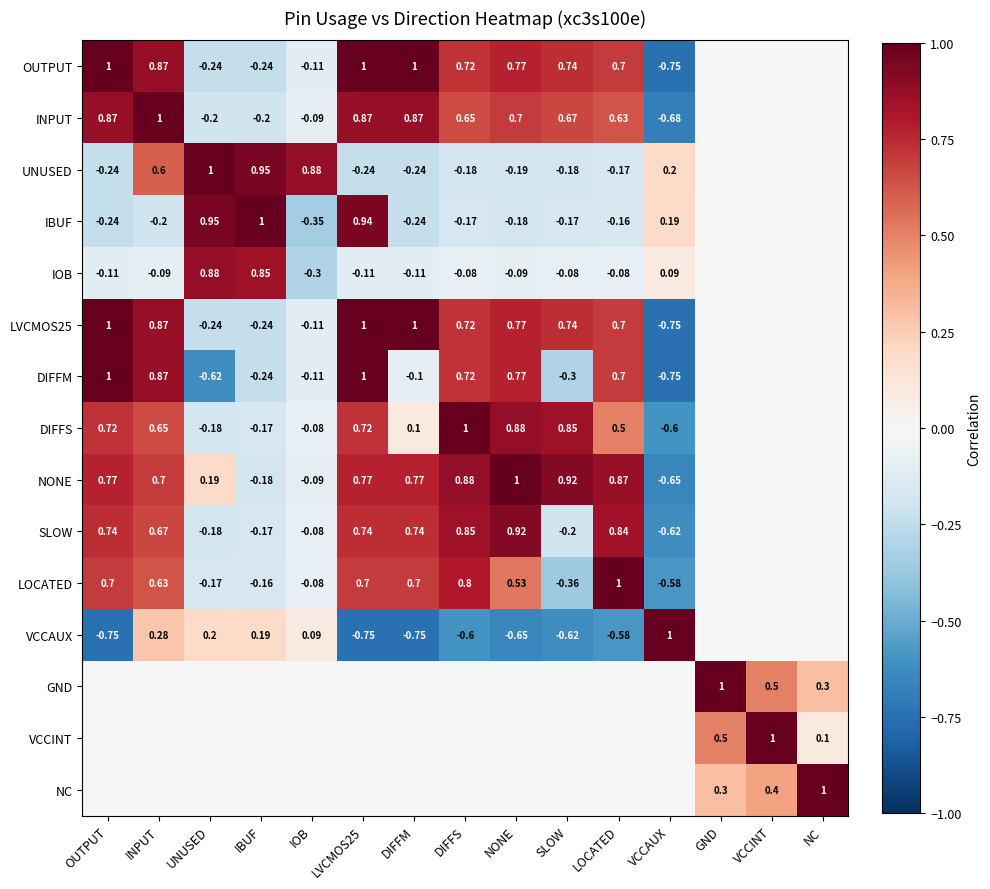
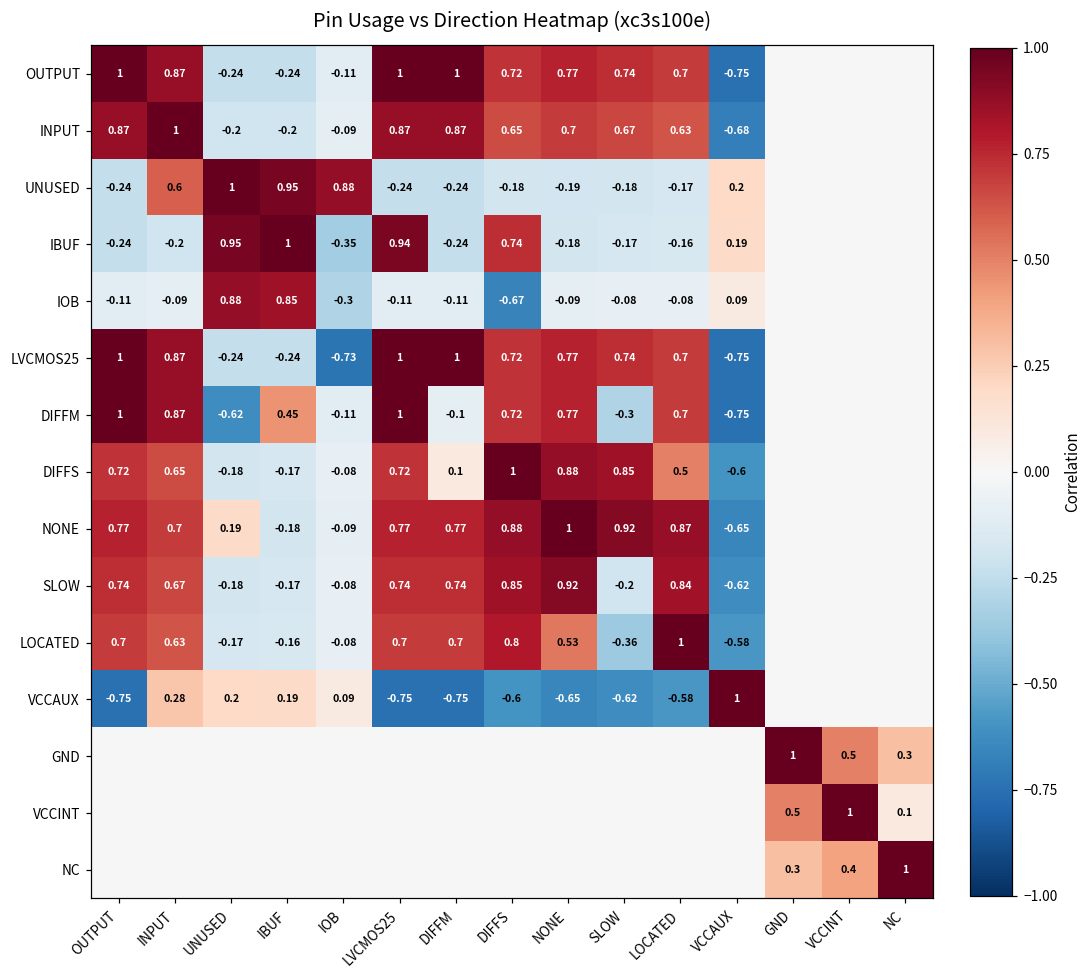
IBUF, DIFFS: -0.17 -> 0.74
IOB, DIFFS: -0.08 -> -0.67
LVCMOS25, IOB: -0.11 -> -0.73
DIFFM, IBUF: -0.24 -> 0.45
